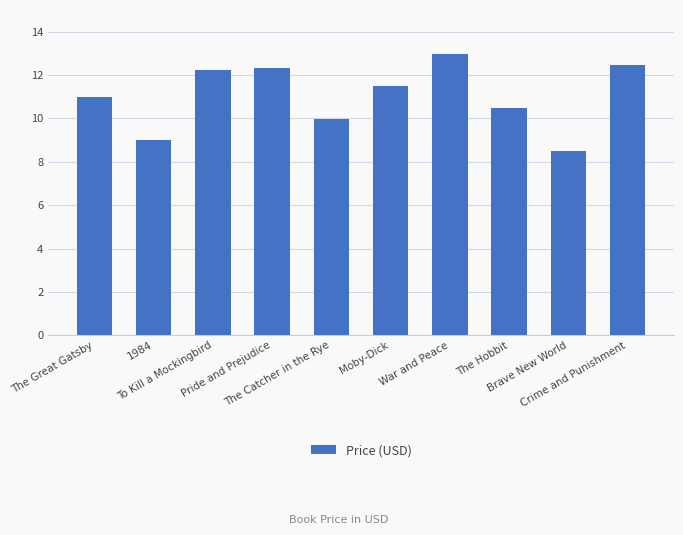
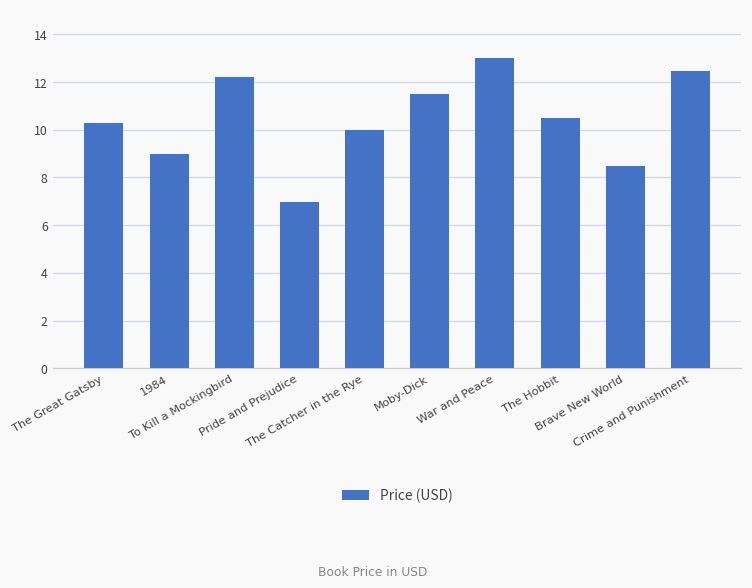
The Great Gatsby: 11.0 -> 10.3
Pride and Prejudice: 12.3 -> 7.0
